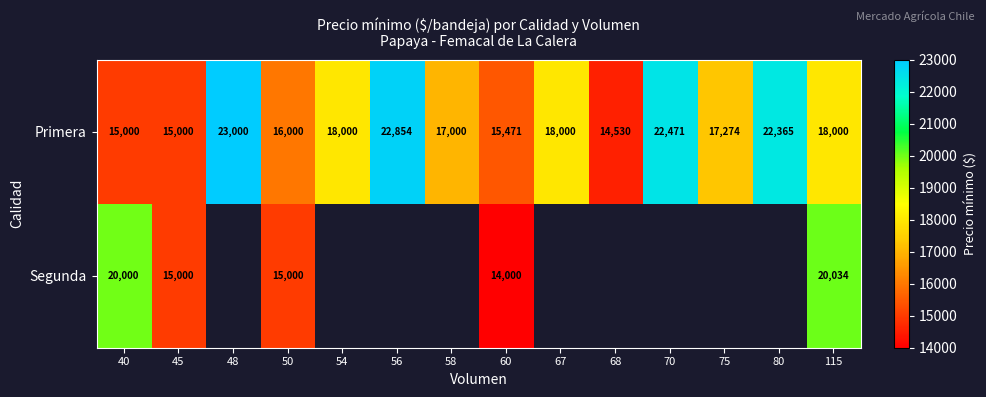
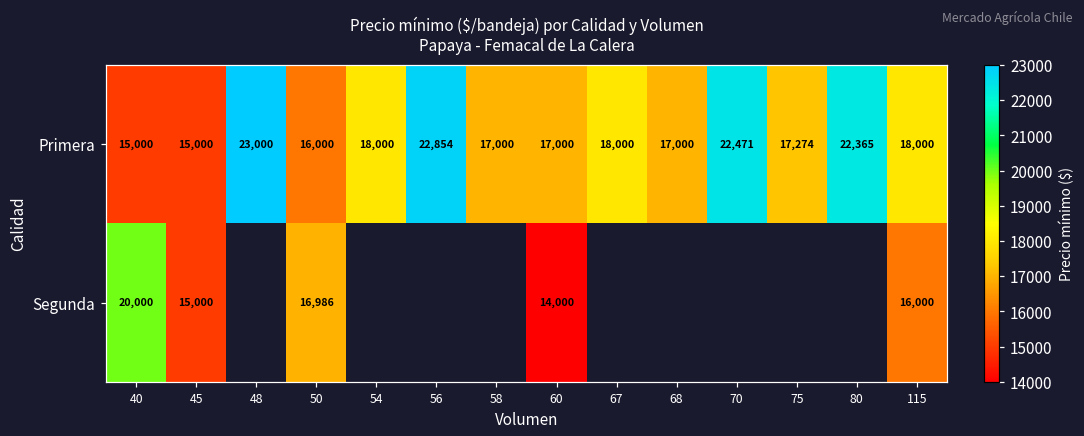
Primera, 60: 15,471 -> 17,000
Primera, 68: 14,530 -> 17,000
Segunda, 50: 15,000 -> 16,986
Segunda, 115: 20,034 -> 16,000
